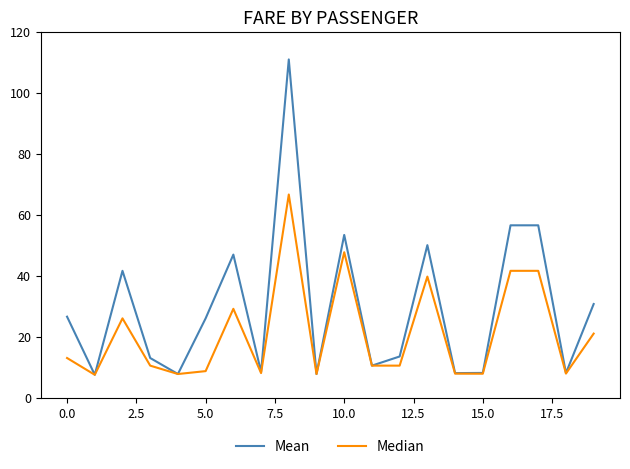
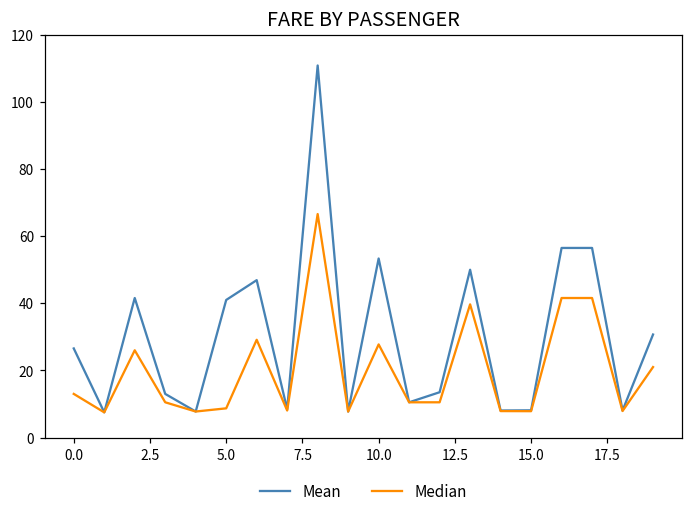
Mean, 5.0: 26 -> 41
Median, 10.0: 48 -> 28
